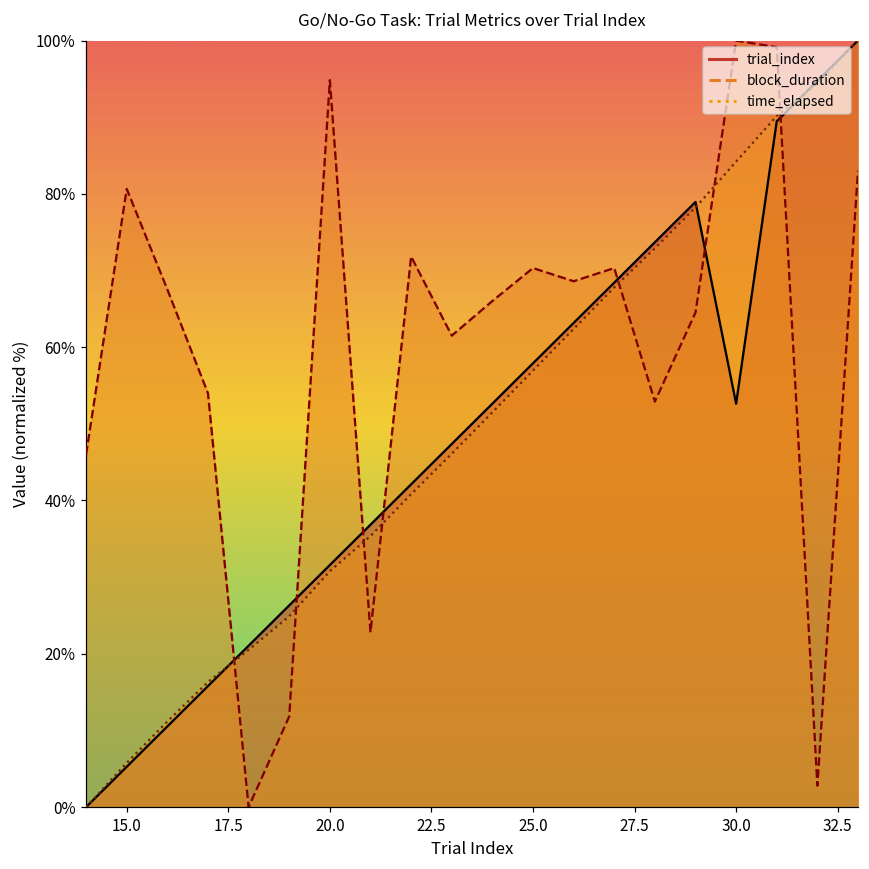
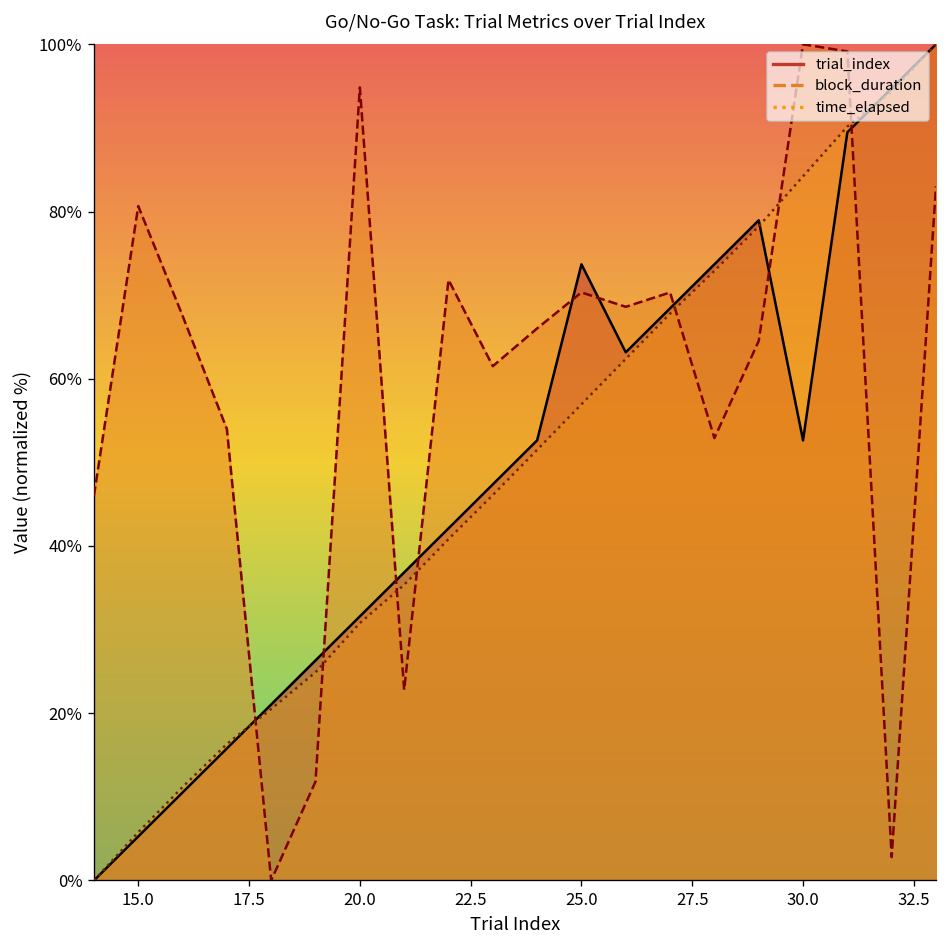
trial_index, 25.0: 58% -> 74%
